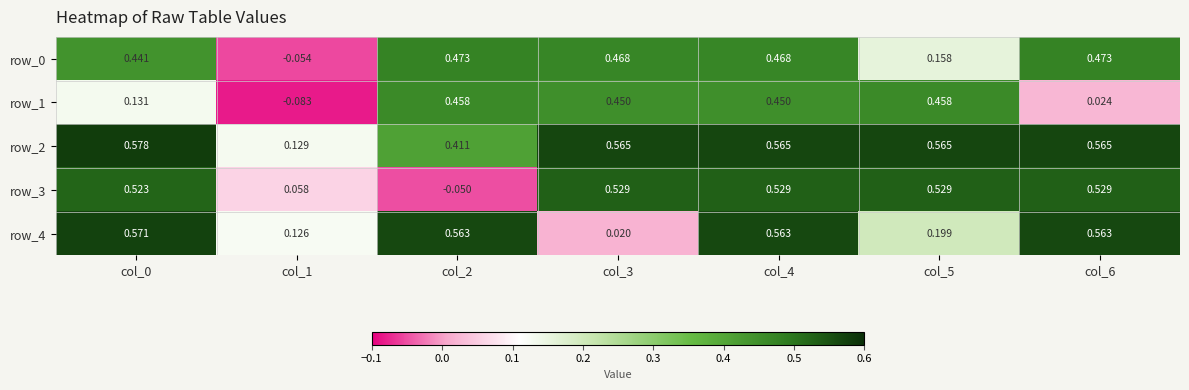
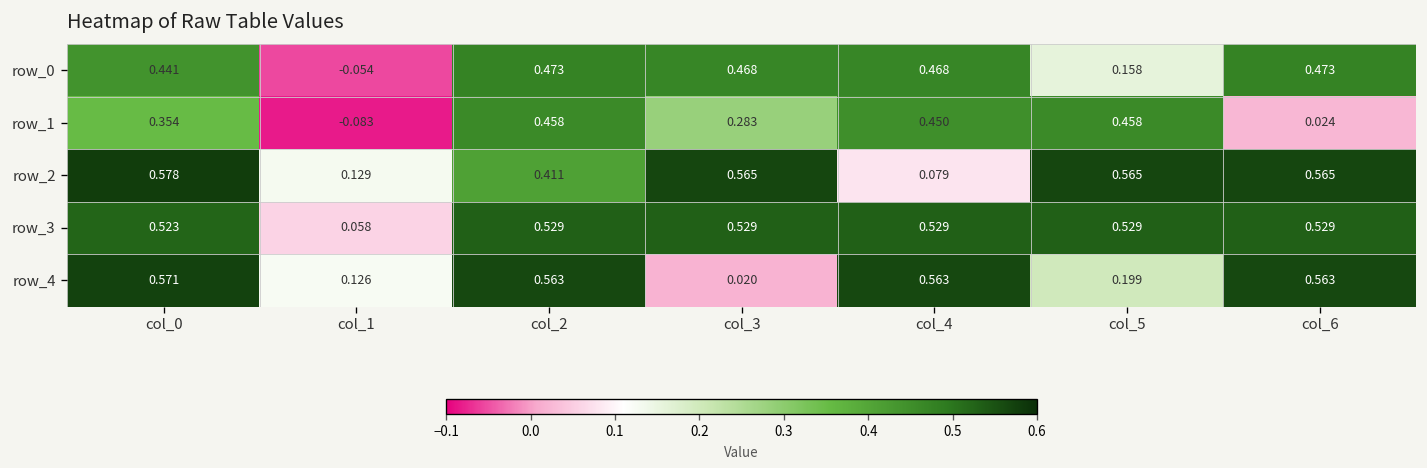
row_1, col_0: 0.131 -> 0.354
row_1, col_3: 0.450 -> 0.283
row_2, col_4: 0.565 -> 0.079
row_3, col_2: -0.050 -> 0.529
